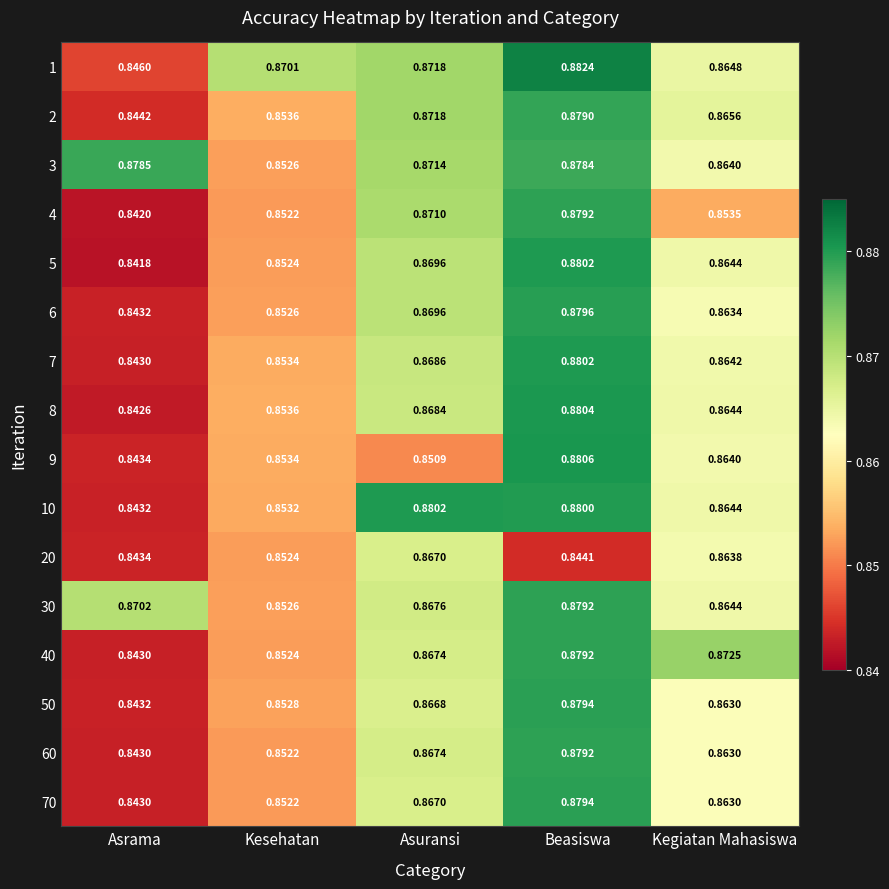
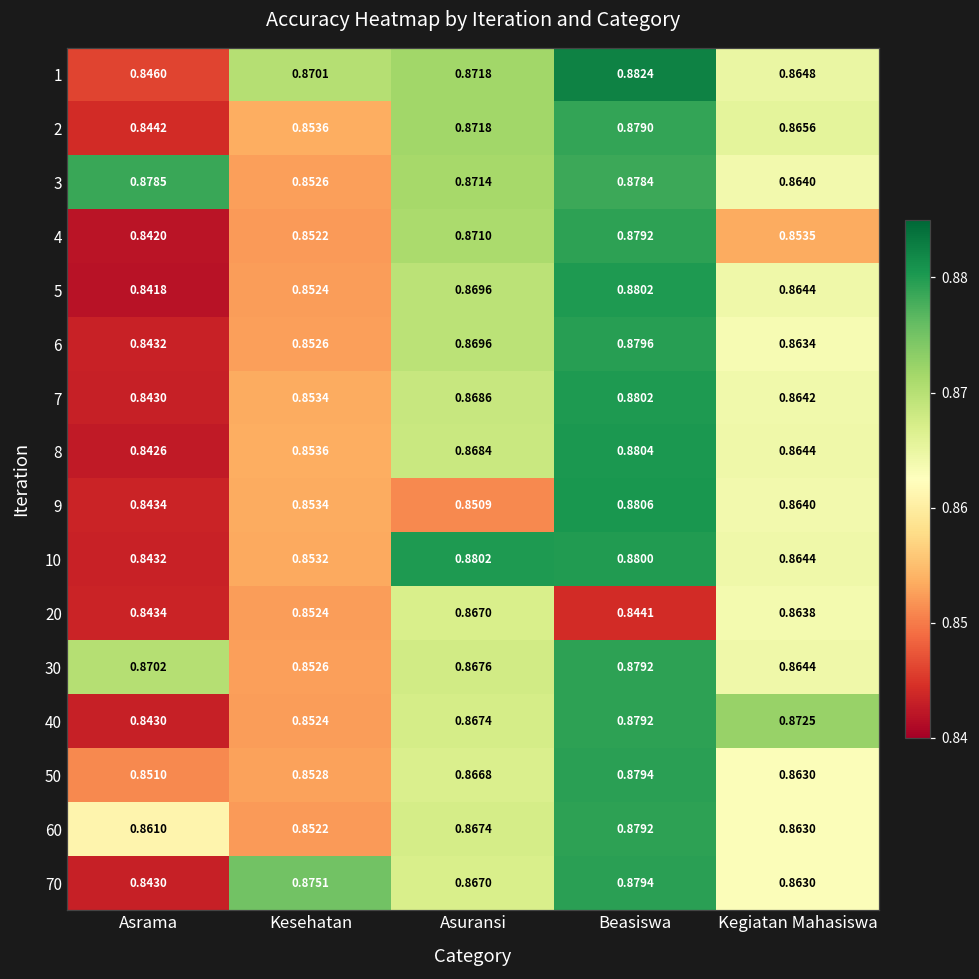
50, Asrama: 0.8432 -> 0.8510
60, Asrama: 0.8430 -> 0.8610
70, Kesehatan: 0.8522 -> 0.8751
